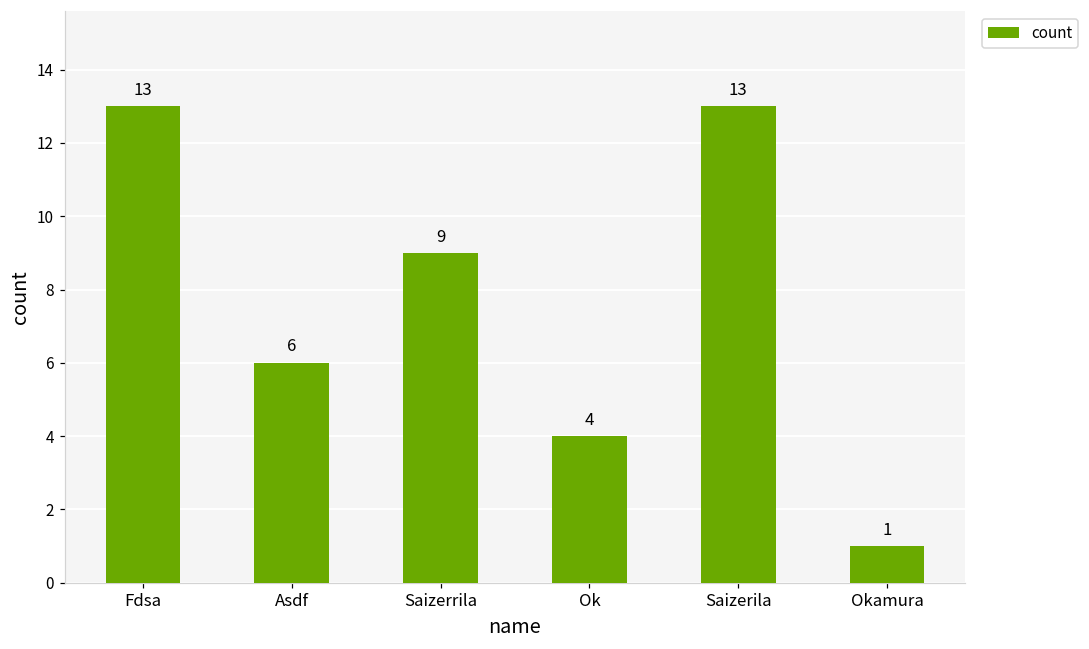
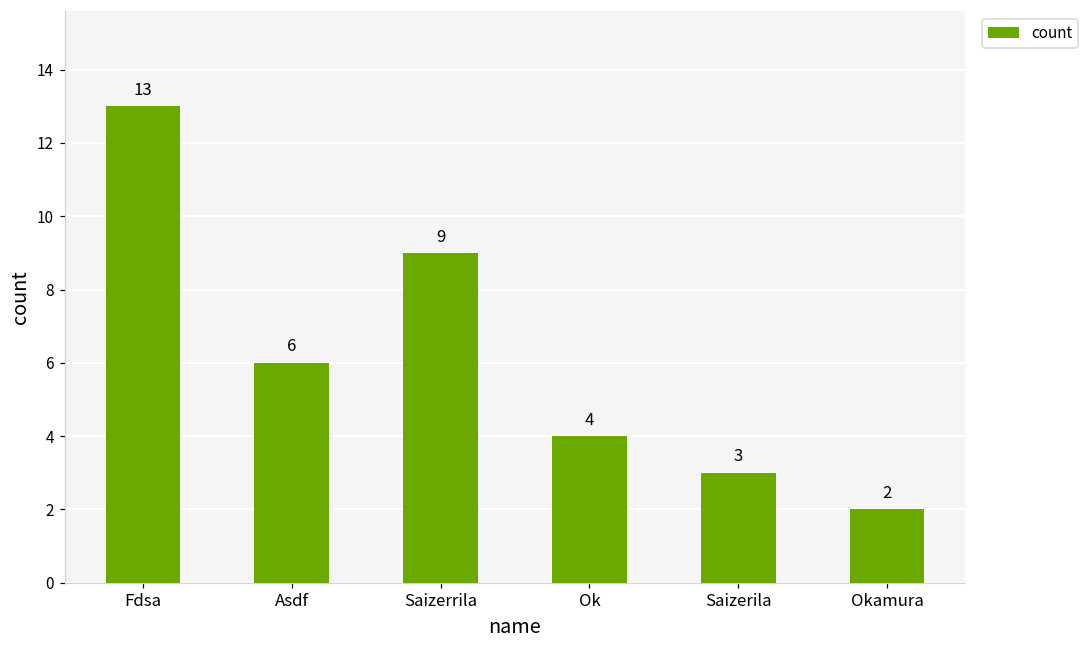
Saizerila: 13 -> 3
Okamura: 1 -> 2
